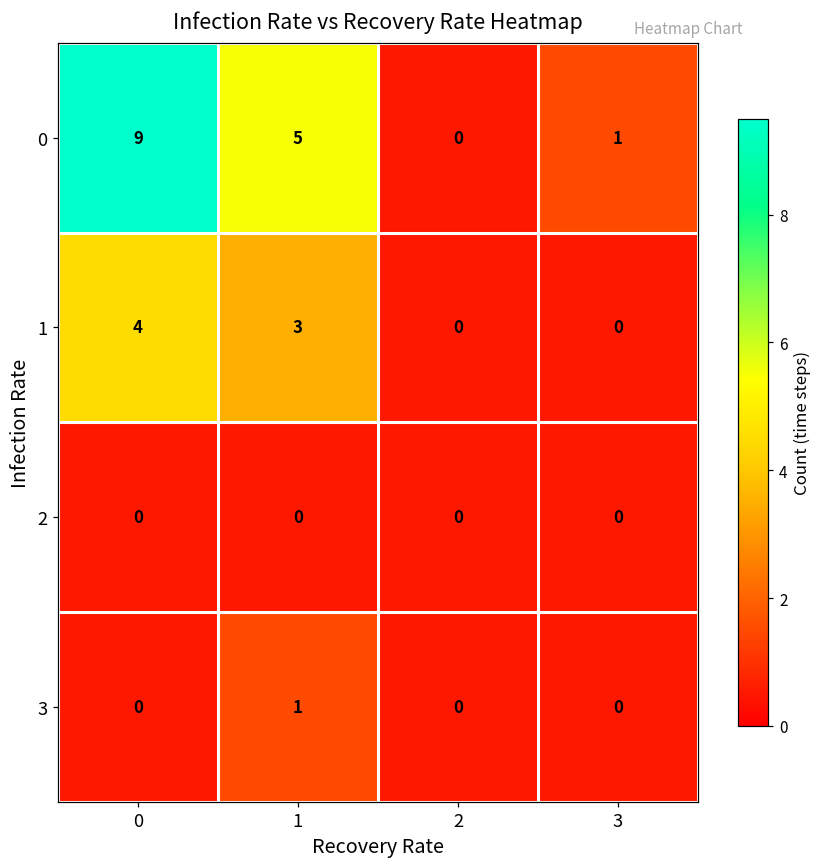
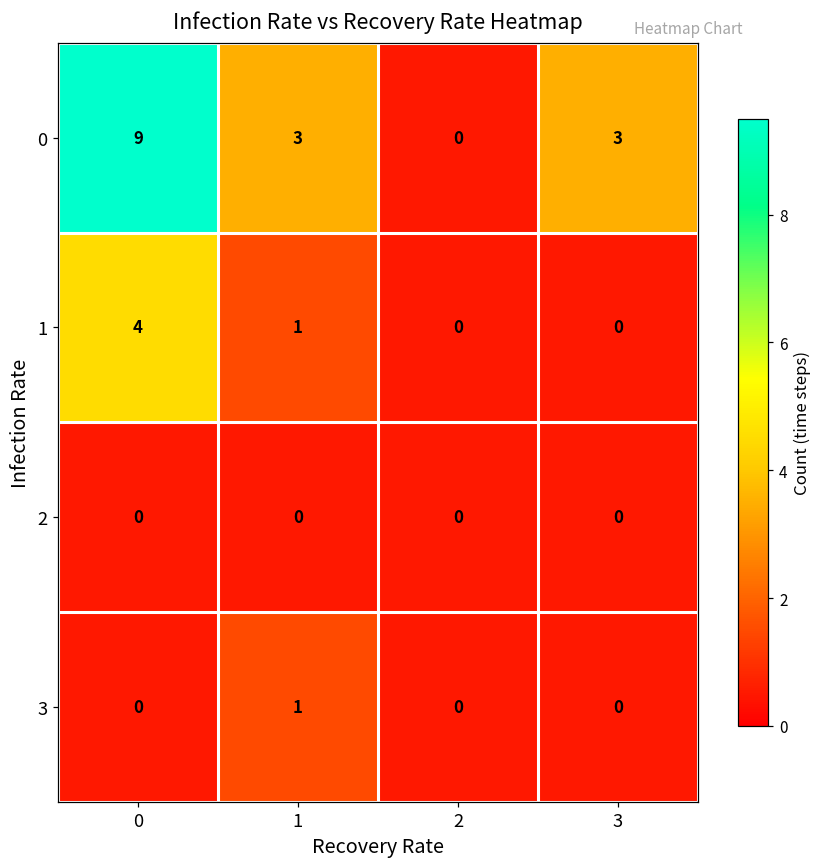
0, 1: 5 -> 3
0, 3: 1 -> 3
1, 1: 3 -> 1
